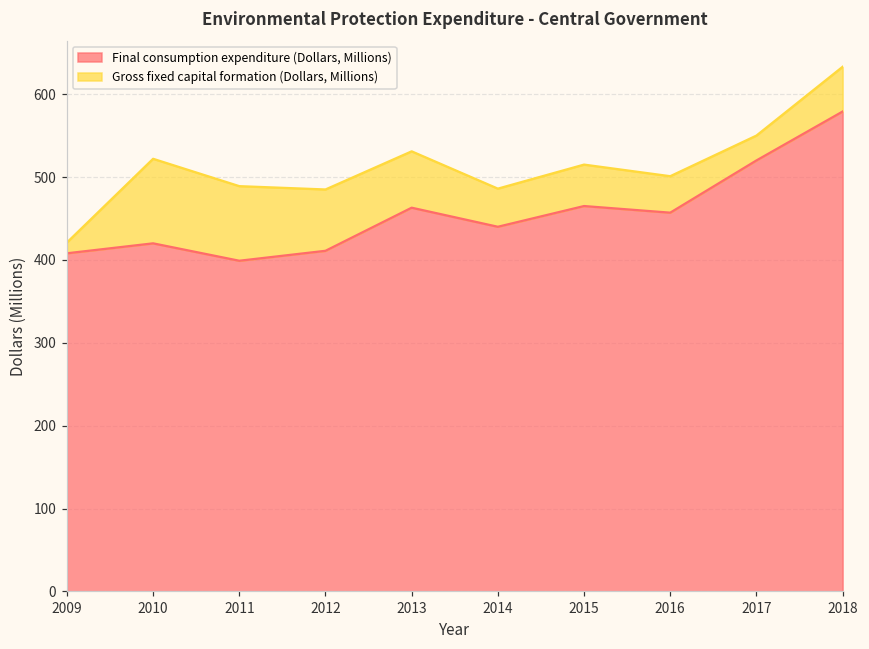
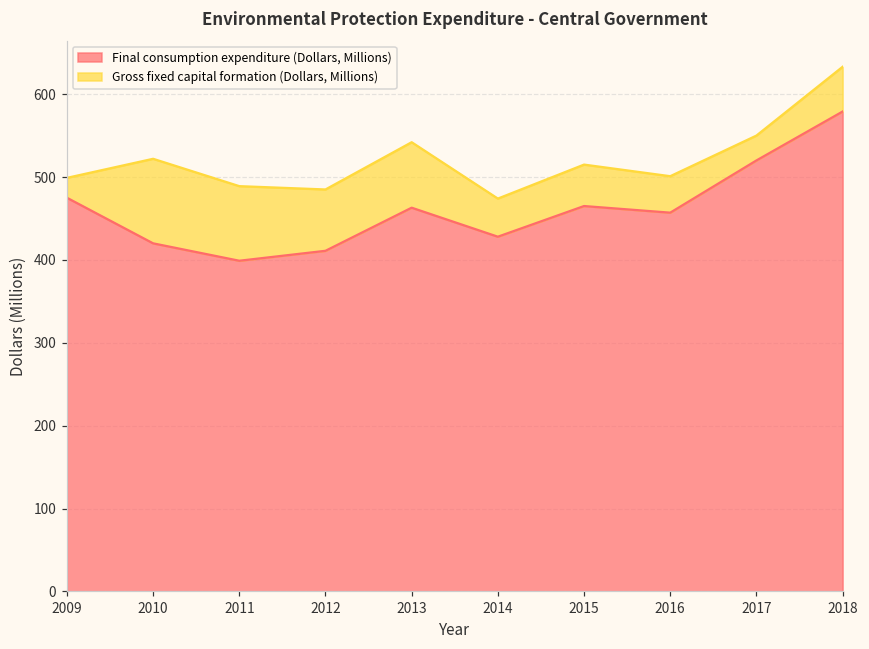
Final consumption expenditure (Dollars, Millions), 2009: 410 -> 480
Gross fixed capital formation (Dollars, Millions), 2009: 10 -> 20
Gross fixed capital formation (Dollars, Millions), 2013: 70 -> 80
Final consumption expenditure (Dollars, Millions), 2014: 440 -> 430
